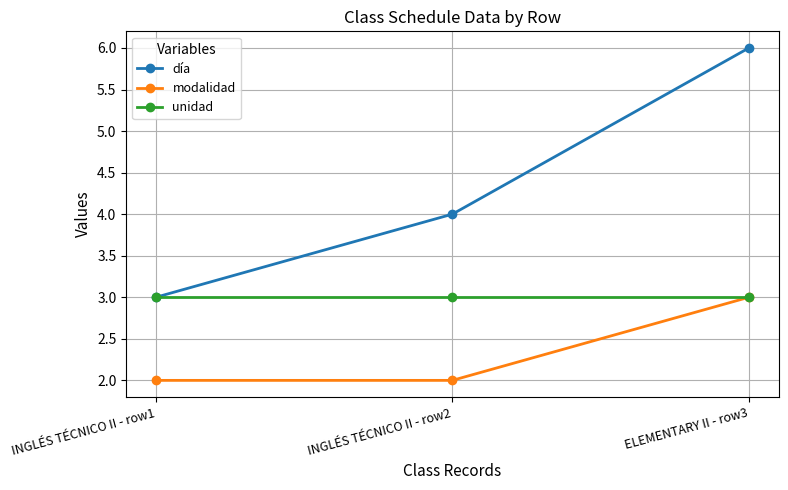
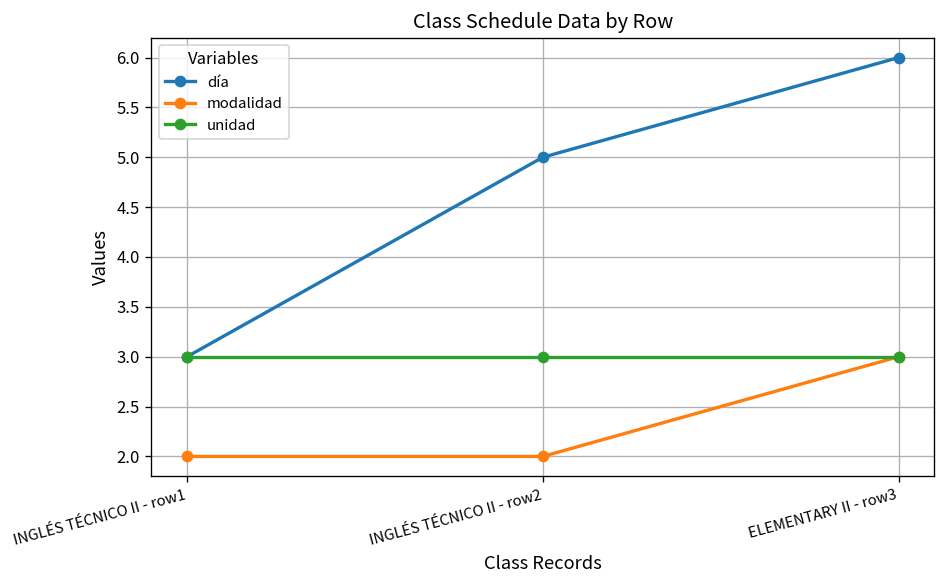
día, INGLÉS TÉCNICO II - row2: 4 -> 5
